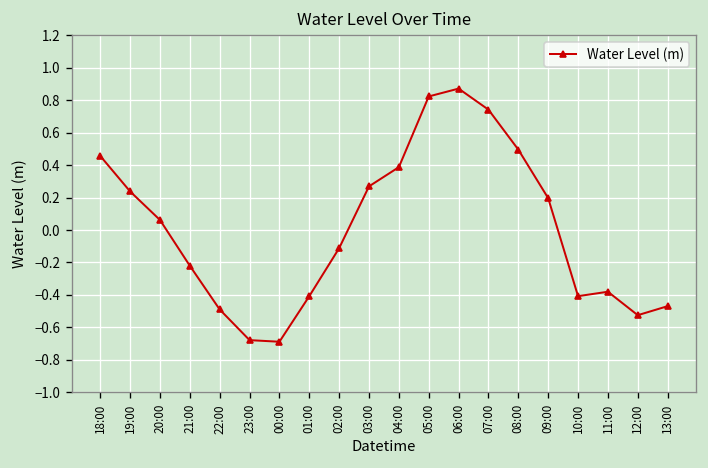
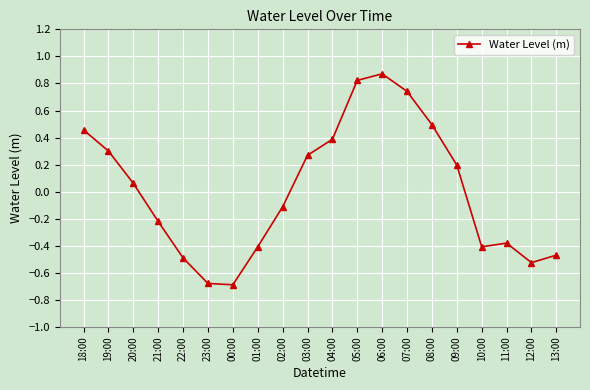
19:00: 0.24 -> 0.30
